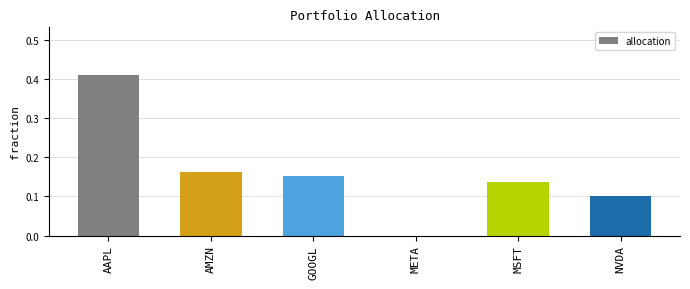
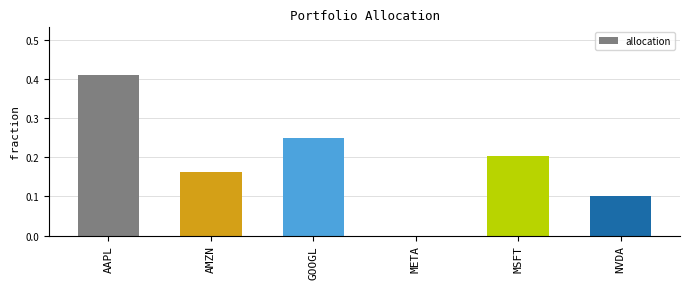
GOOGL: 0.15 -> 0.25
MSFT: 0.14 -> 0.20
